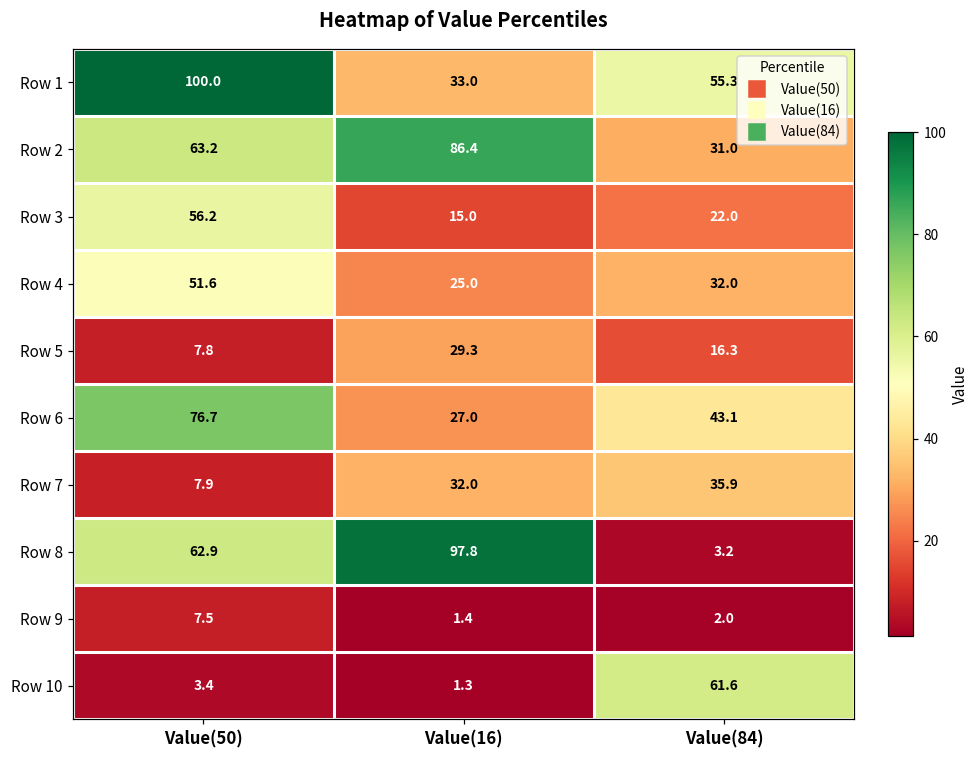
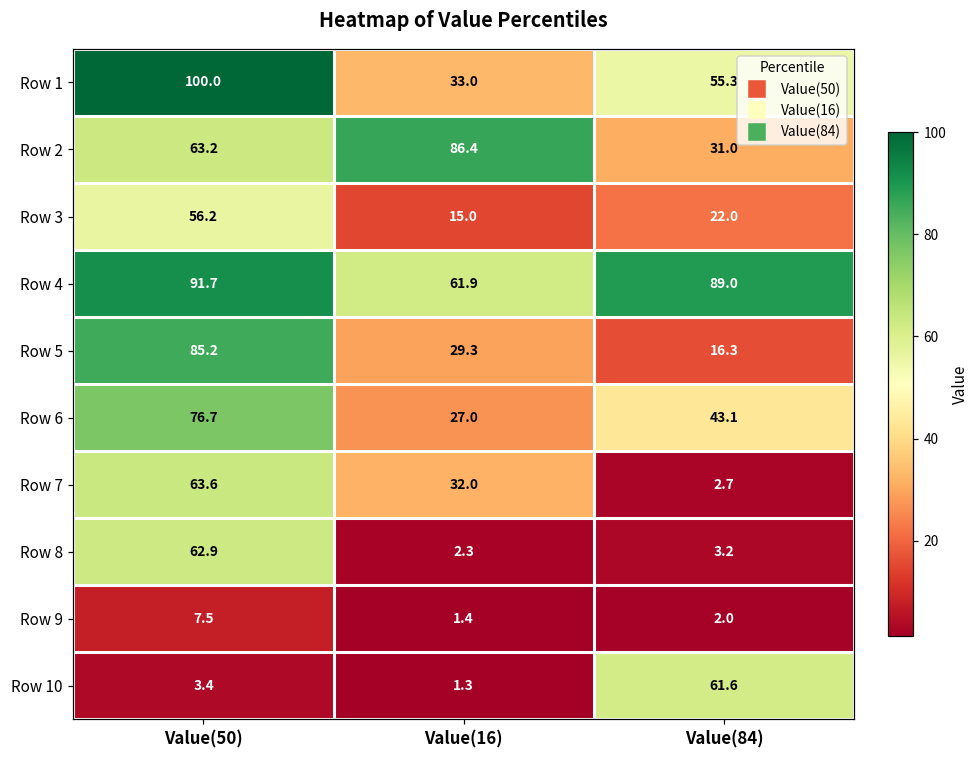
Row 4, Value(50): 51.6 -> 91.7
Row 4, Value(16): 25.0 -> 61.9
Row 4, Value(84): 32.0 -> 89.0
Row 5, Value(50): 7.8 -> 85.2
Row 7, Value(50): 7.9 -> 63.6
Row 7, Value(84): 35.9 -> 2.7
Row 8, Value(16): 97.8 -> 2.3
